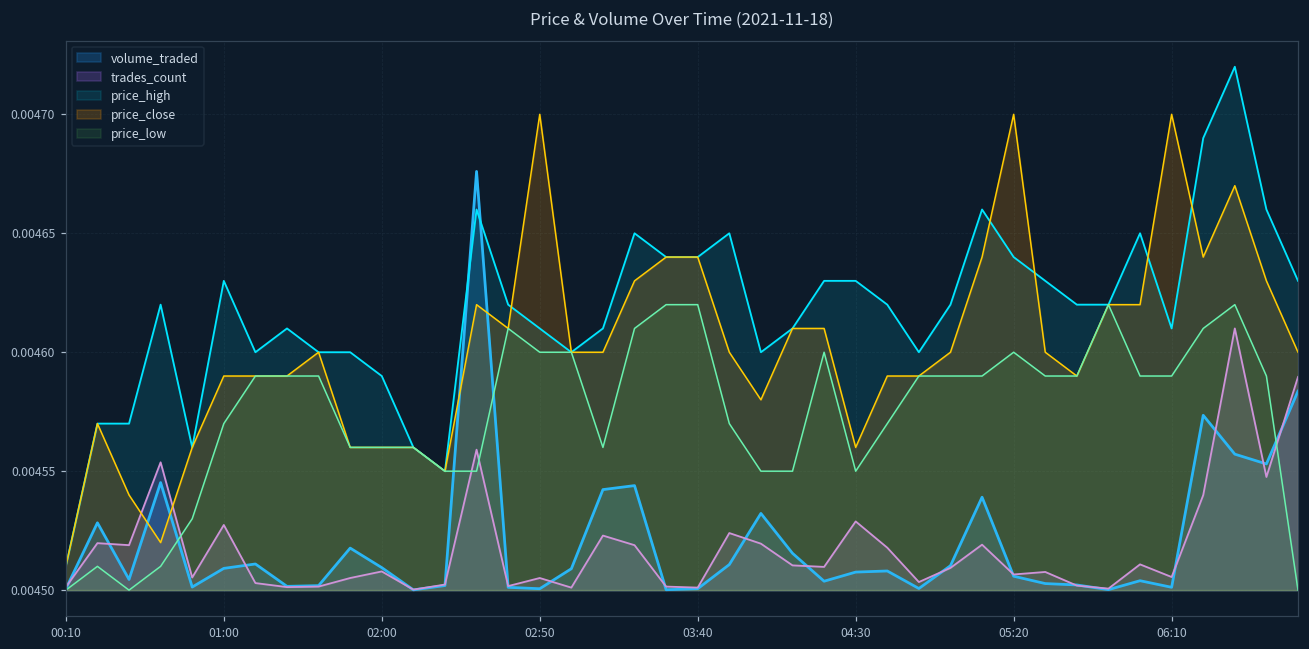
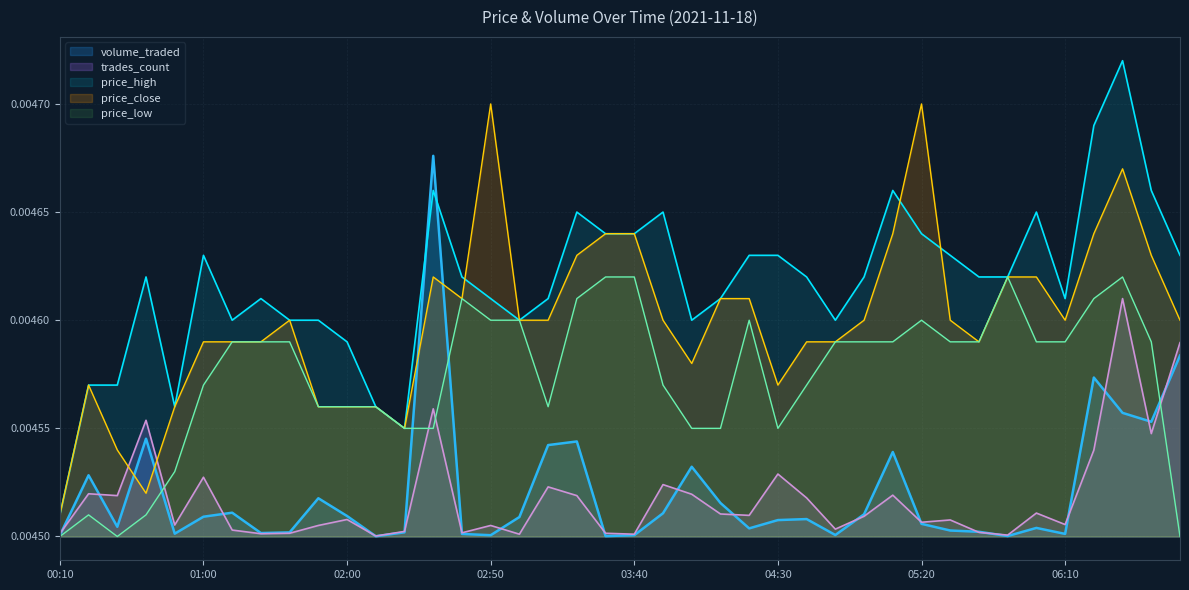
price_close, 04:30: 0.00456 -> 0.00457
price_close, 06:10: 0.0047 -> 0.0046
